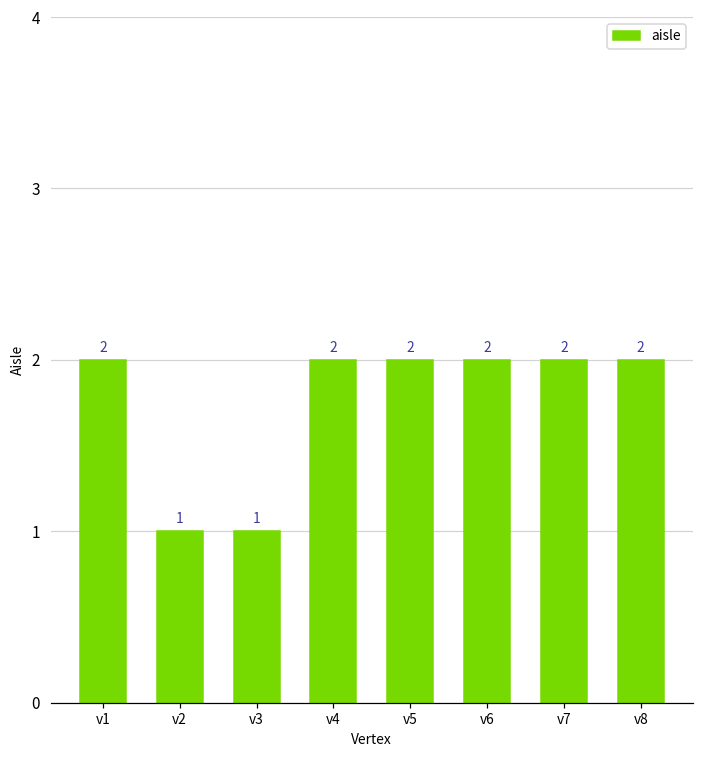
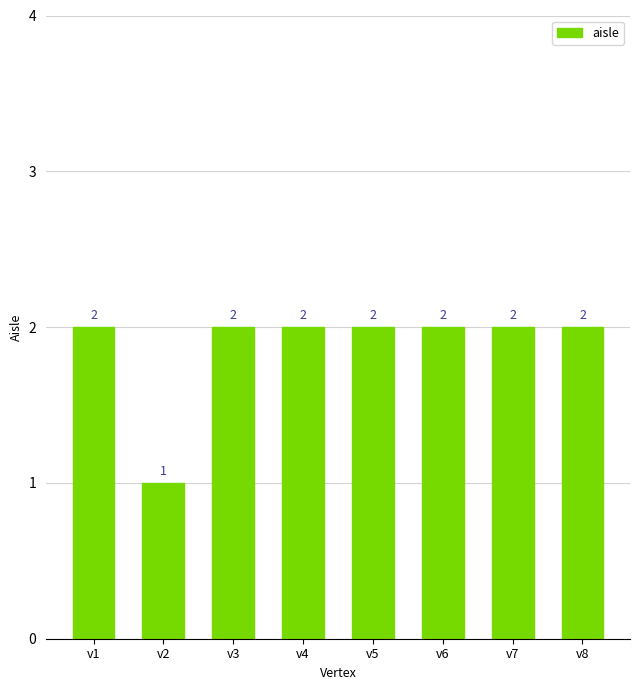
v3: 1 -> 2
